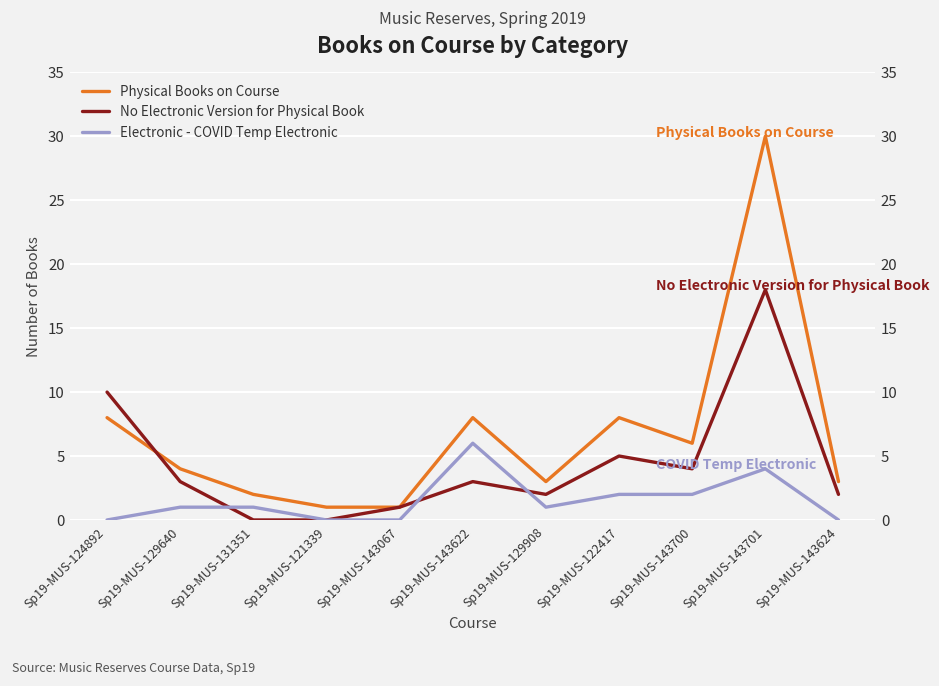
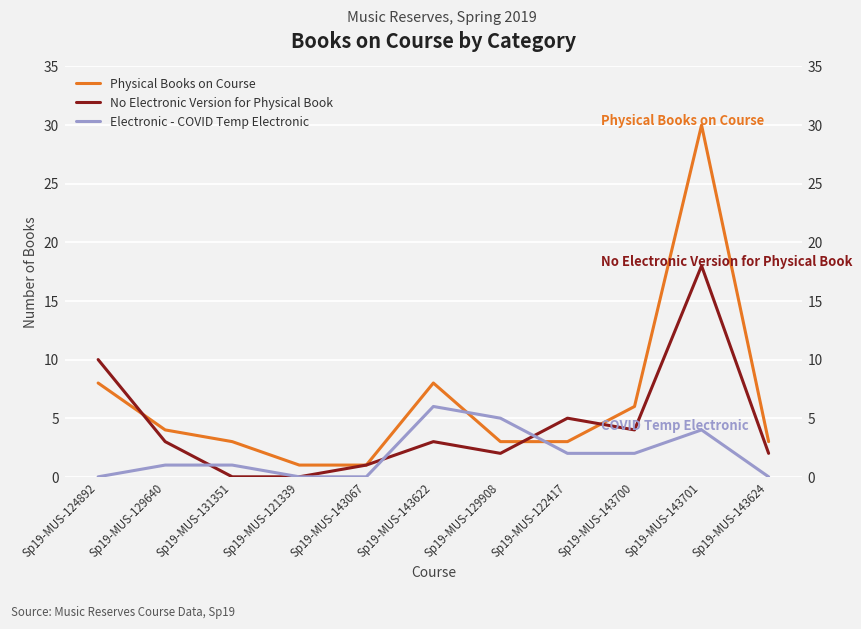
Physical Books on Course, Sp19-MUS-131351: 2 -> 3
Electronic - COVID Temp Electronic, Sp19-MUS-129908: 1 -> 5
Physical Books on Course, Sp19-MUS-122417: 8 -> 3
